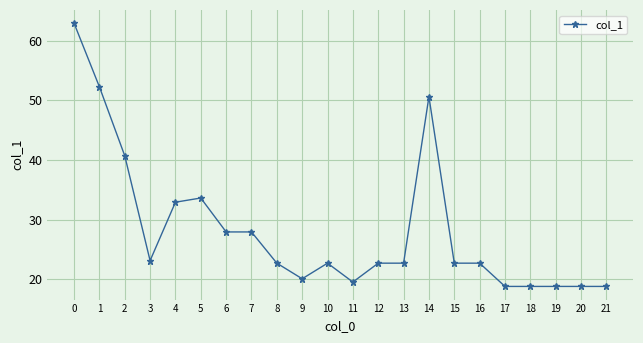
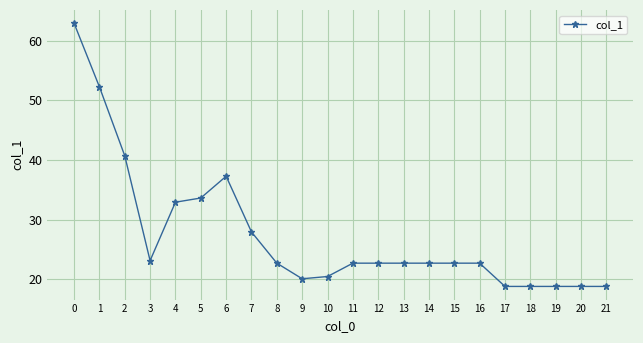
6: 28 -> 37
10: 23 -> 20
11: 20 -> 23
14: 51 -> 23
